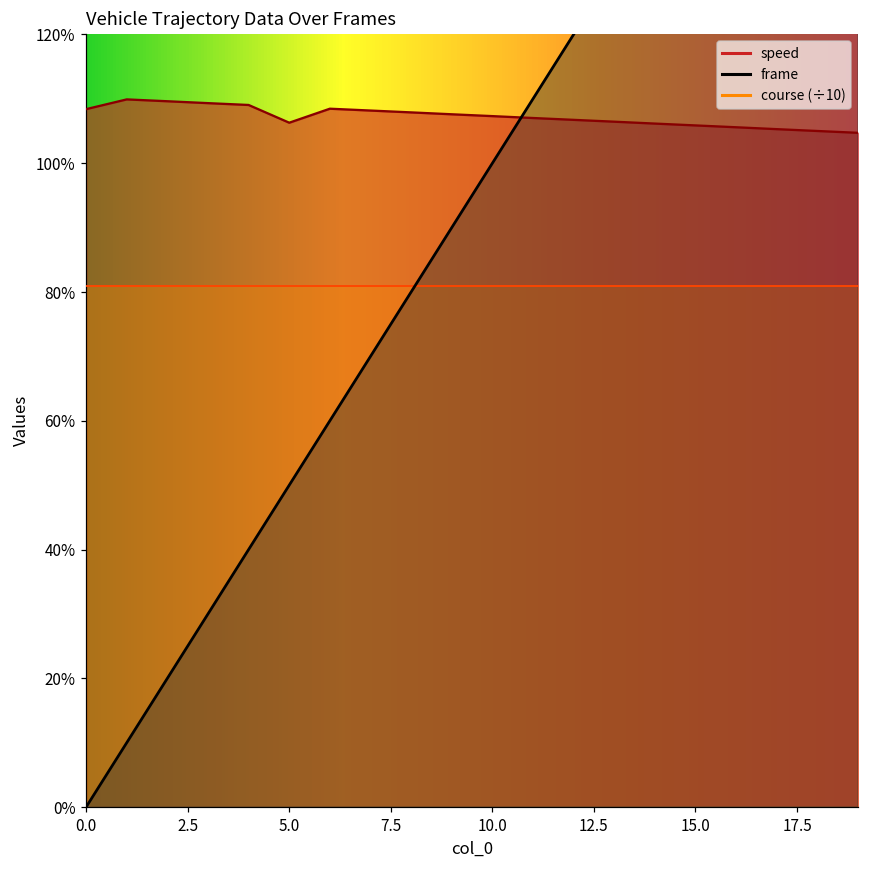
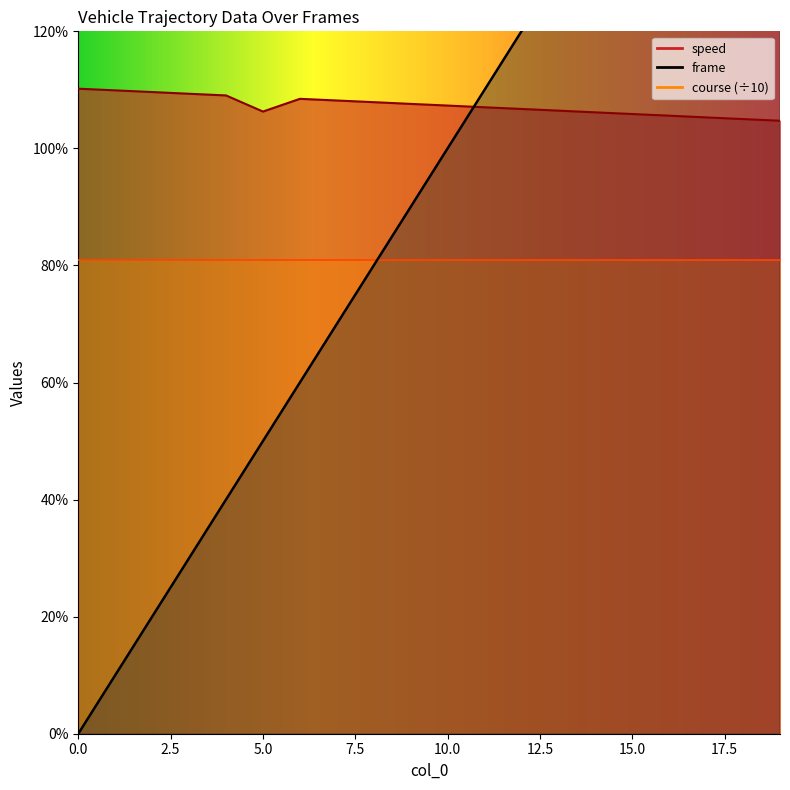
speed, 0.0: 108% -> 110%
